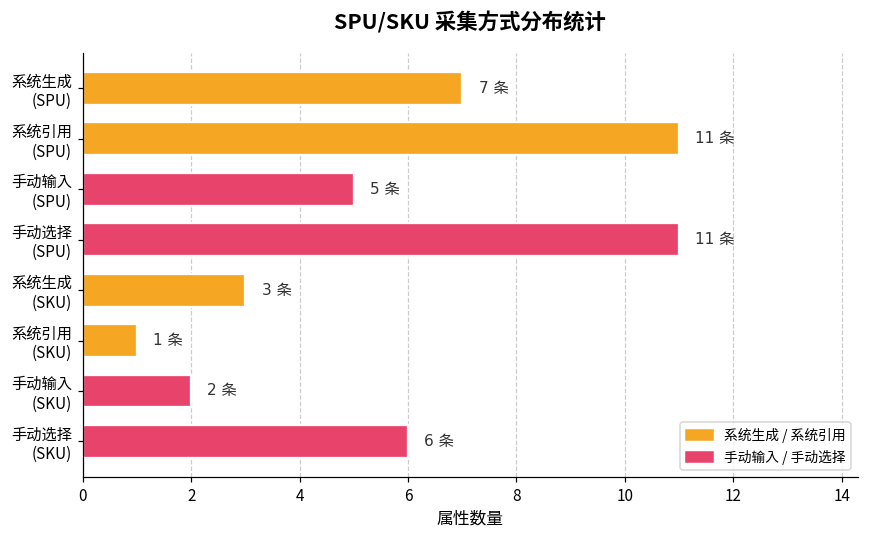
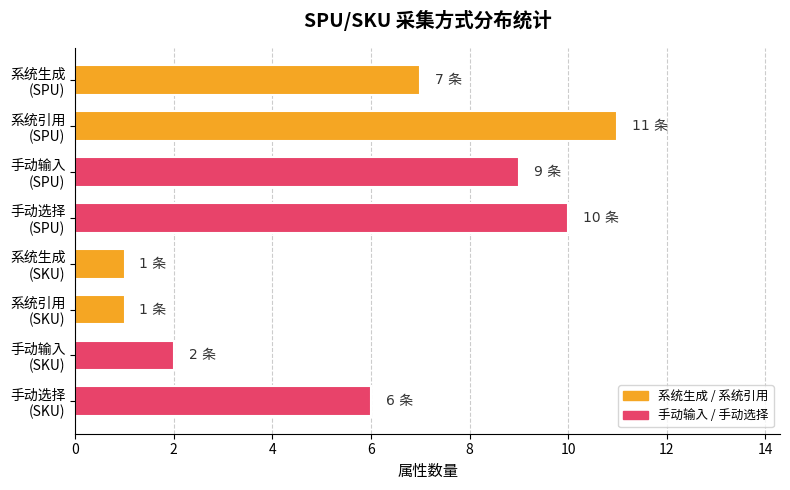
手动输入 (SPU): 5 -> 9
手动选择 (SPU): 11 -> 10
系统生成 (SKU): 3 -> 1
